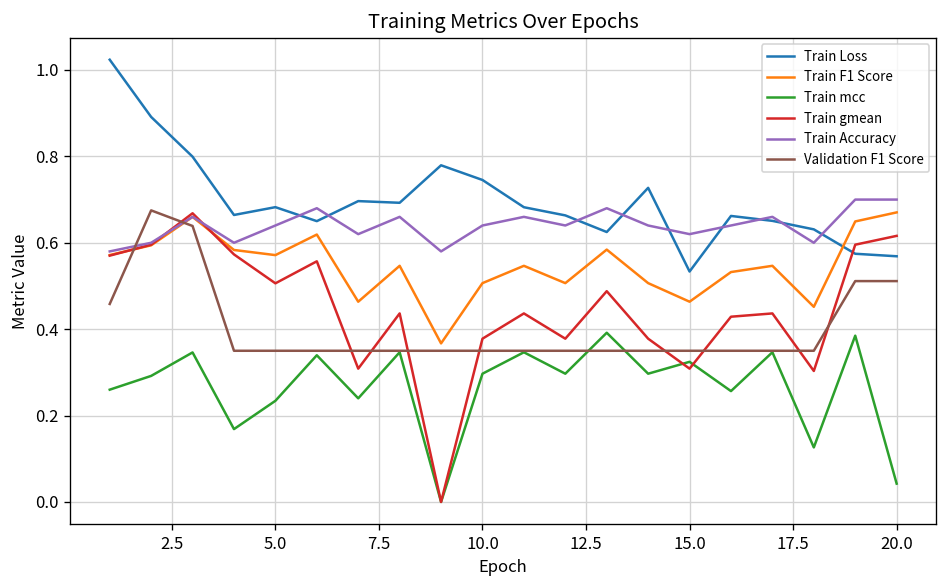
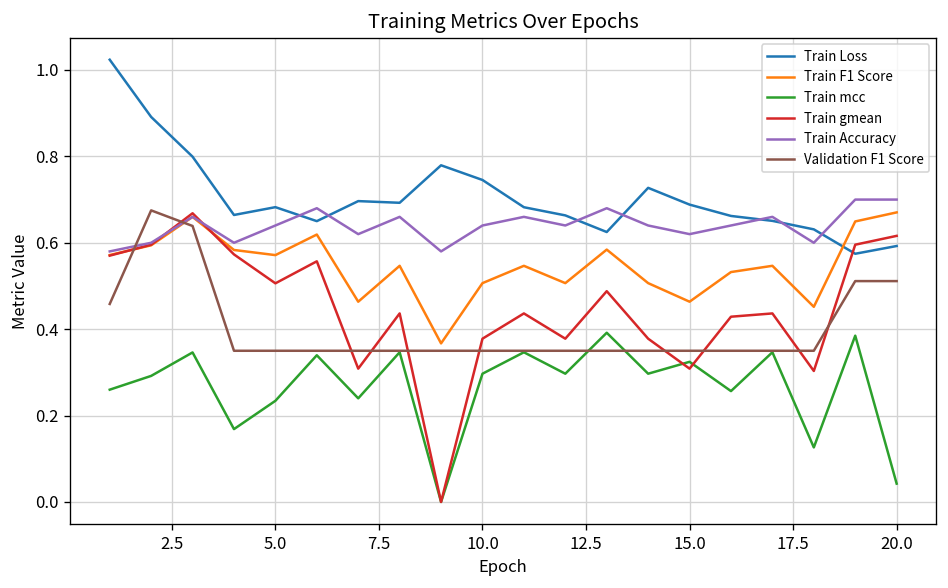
Train Loss, 15.0: 0.53 -> 0.69
Train Loss, 20.0: 0.57 -> 0.59
